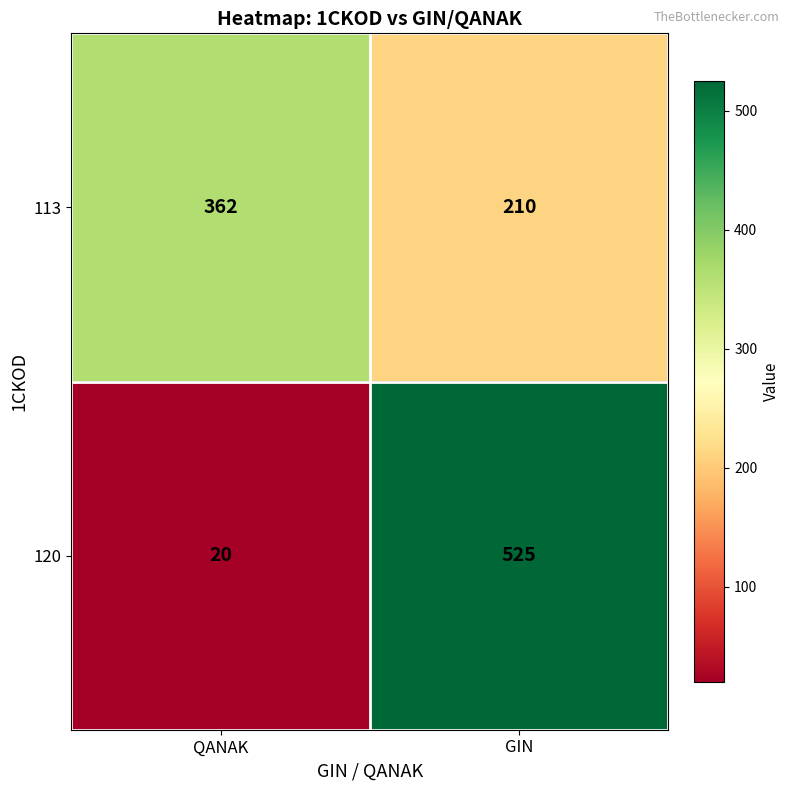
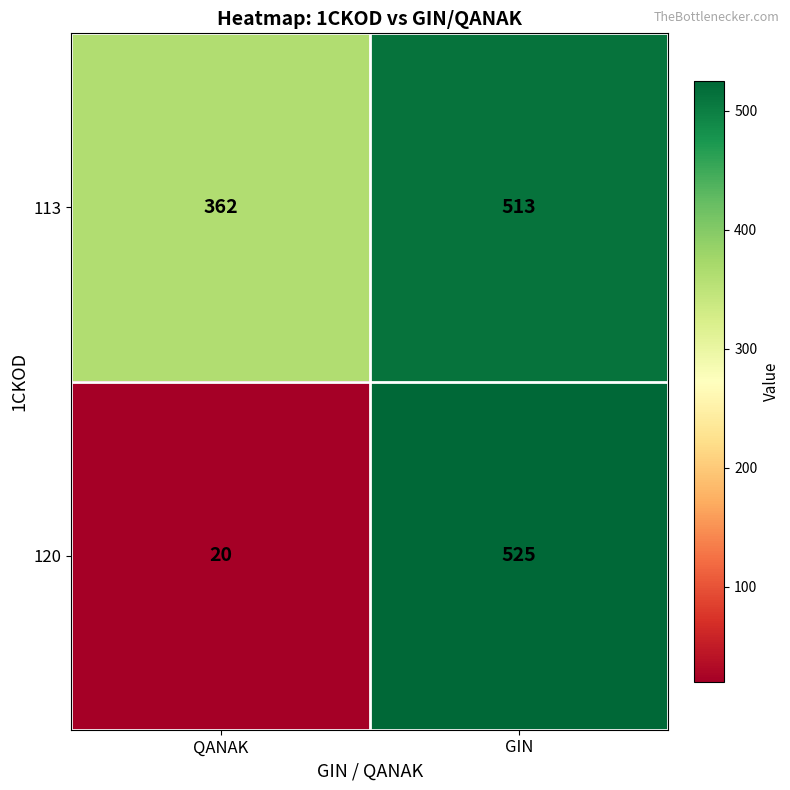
113, GIN: 210 -> 513
